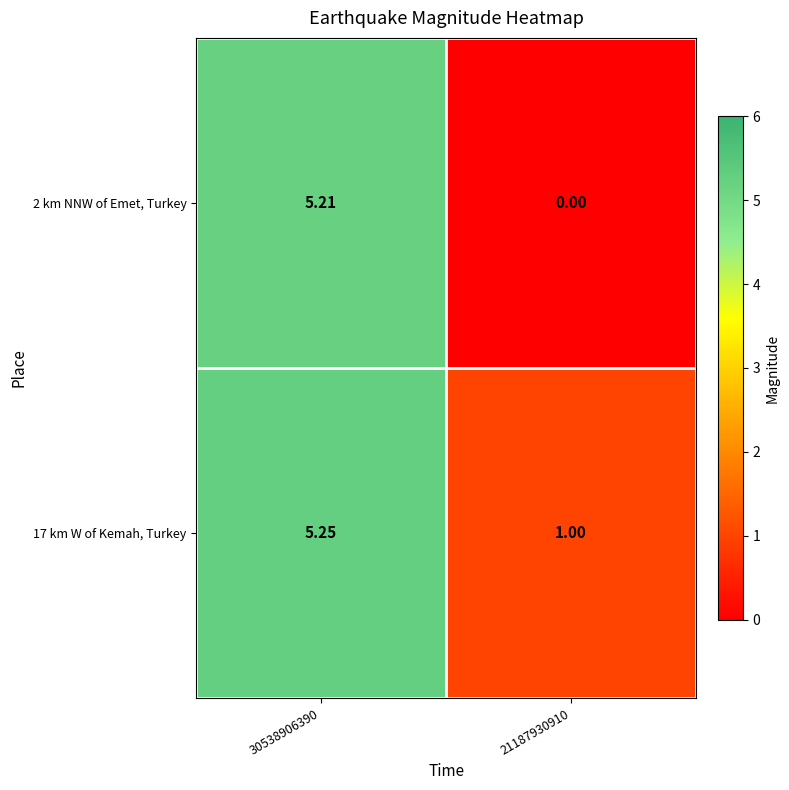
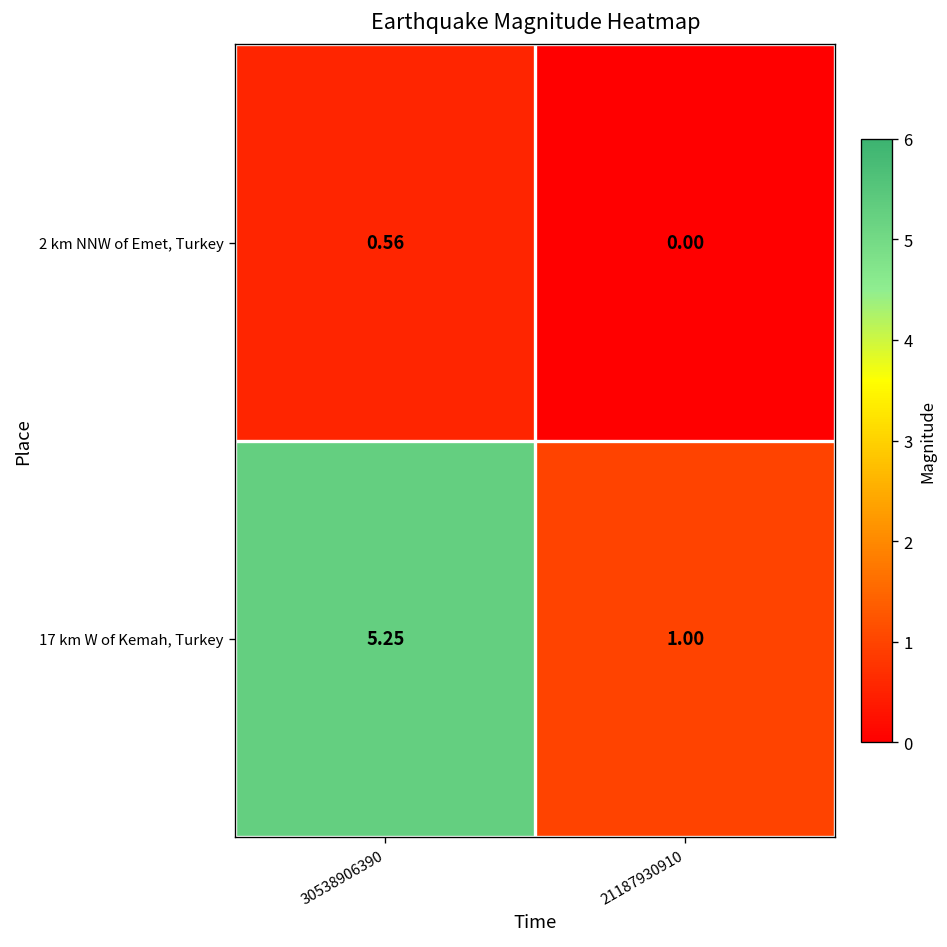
2 km NNW of Emet, Turkey, 30538906390: 5.21 -> 0.56
